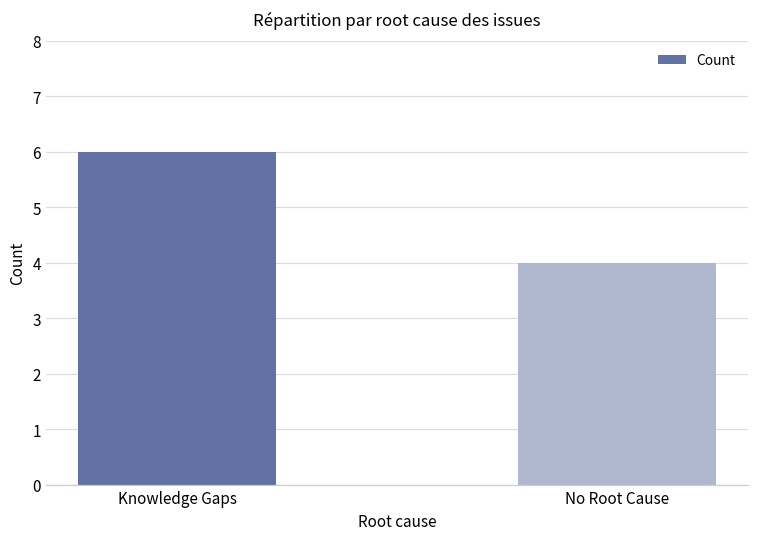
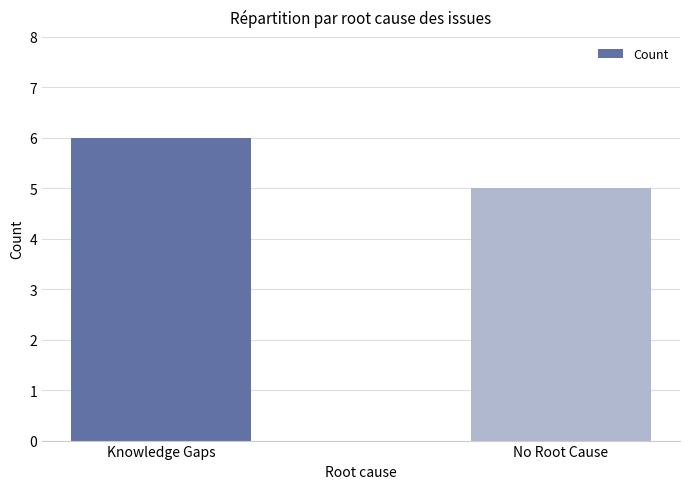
No Root Cause: 4 -> 5
